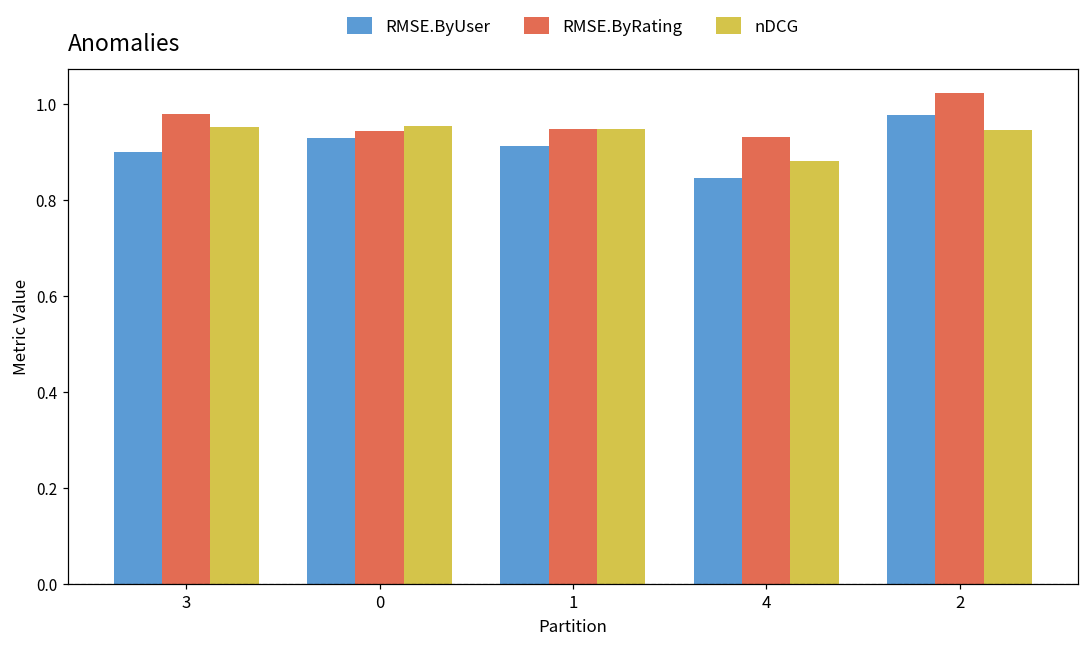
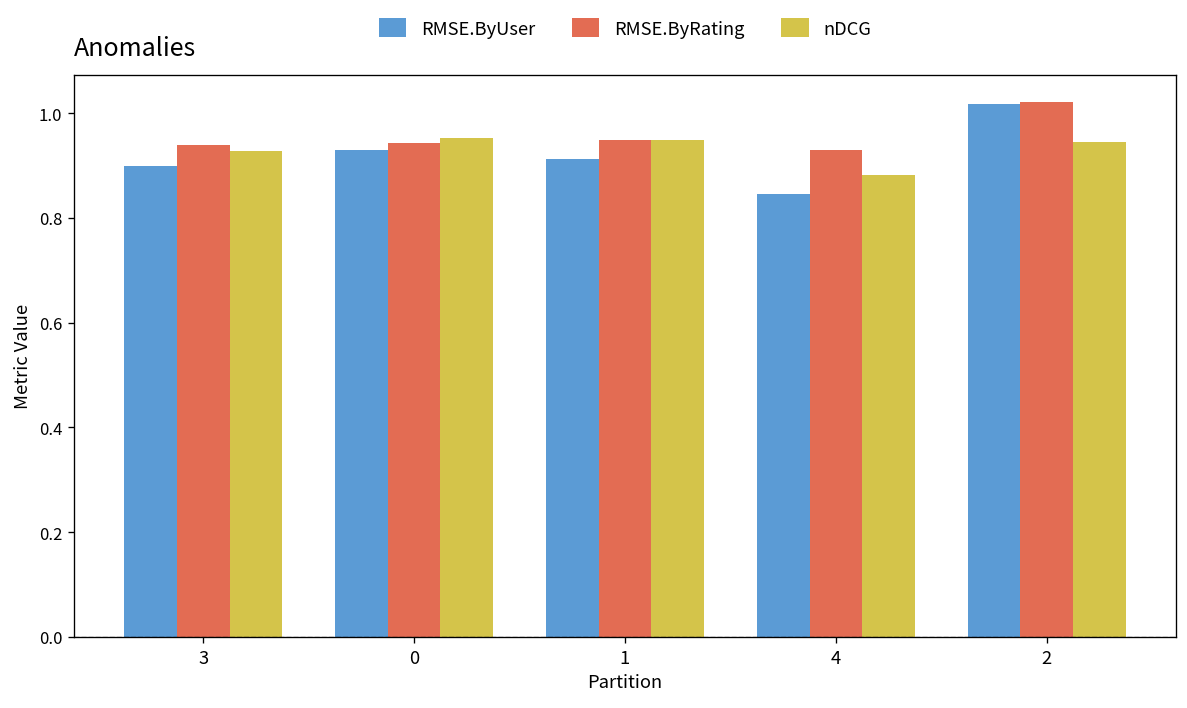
RMSE.ByRating, 3: 0.98 -> 0.94
nDCG, 3: 0.95 -> 0.93
RMSE.ByUser, 2: 0.98 -> 1.02
